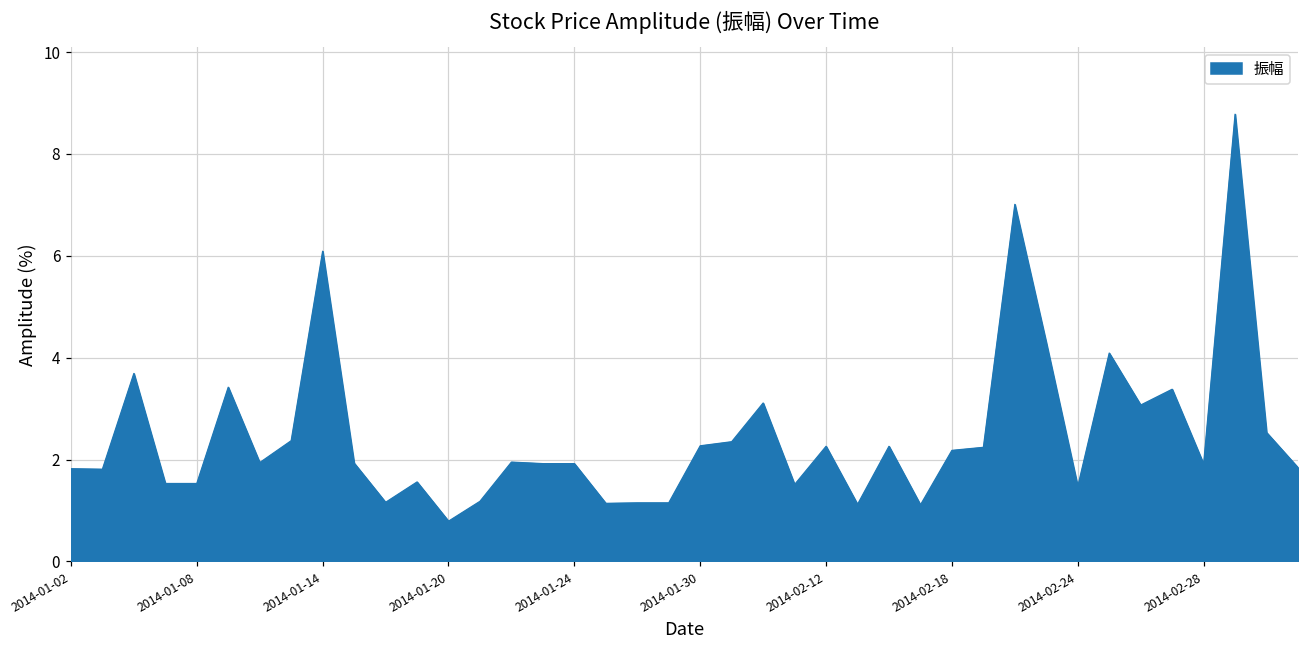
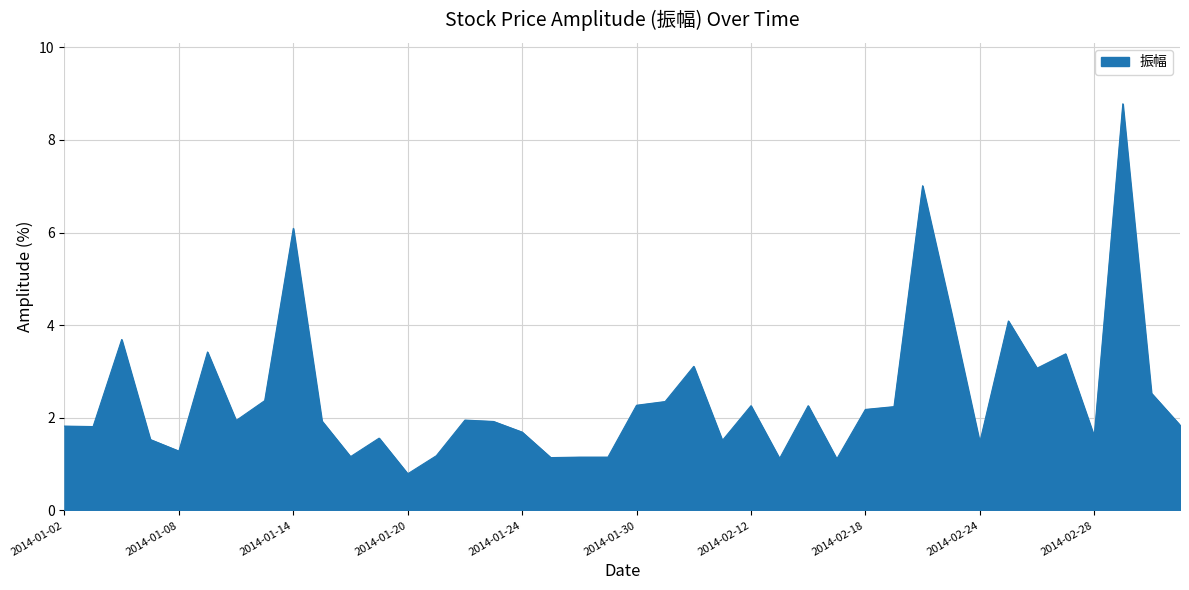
2014-01-08: 1.5 -> 1.3
2014-01-24: 1.9 -> 1.7
2014-02-28: 1.9 -> 1.6
